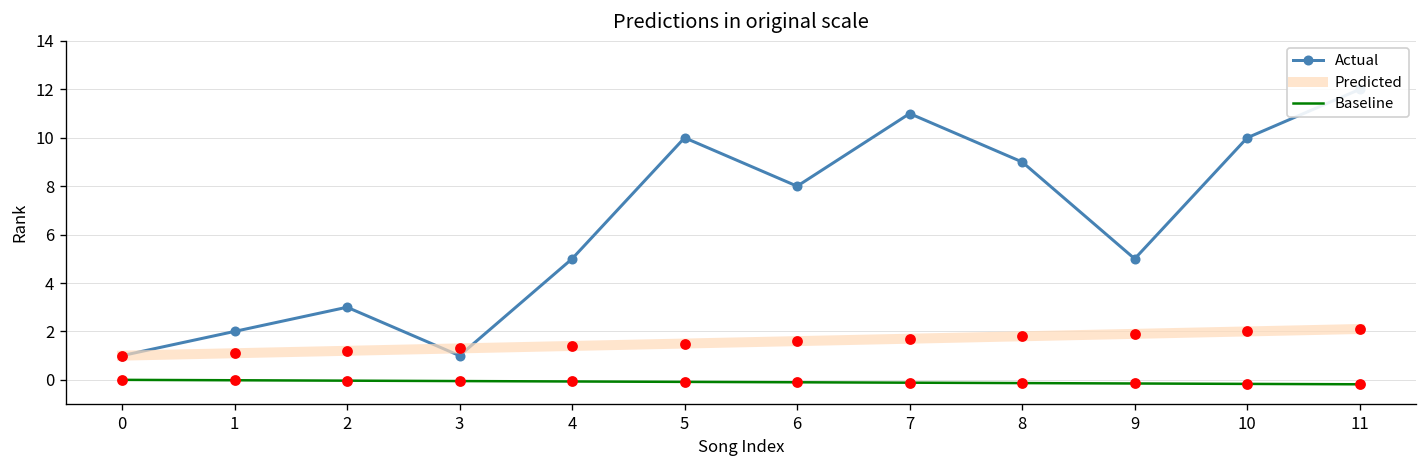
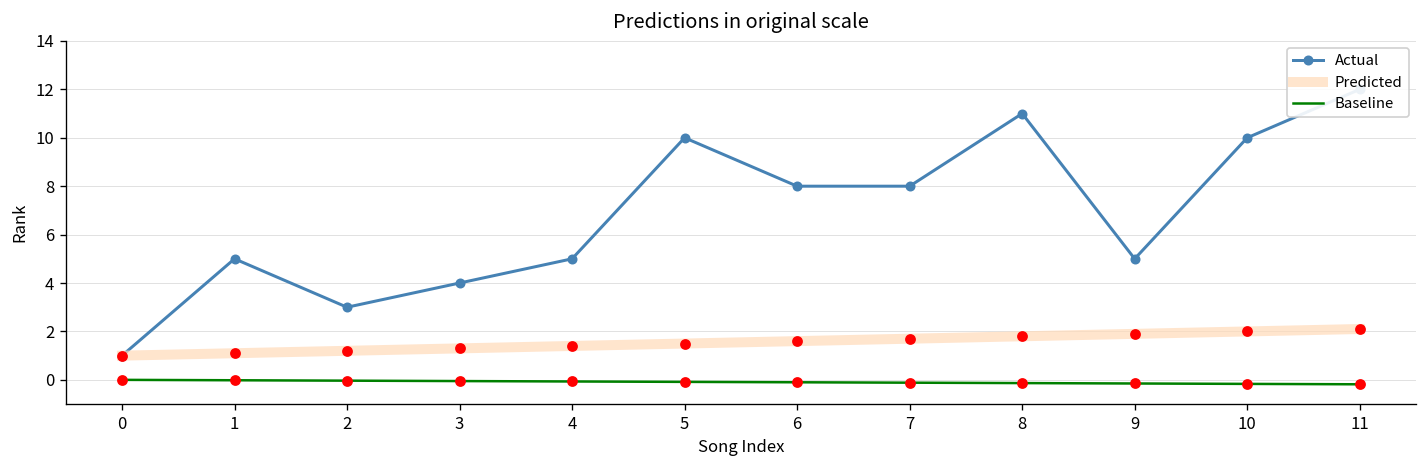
Actual, 1: 2 -> 5
Actual, 3: 1 -> 4
Actual, 7: 11 -> 8
Actual, 8: 9 -> 11
